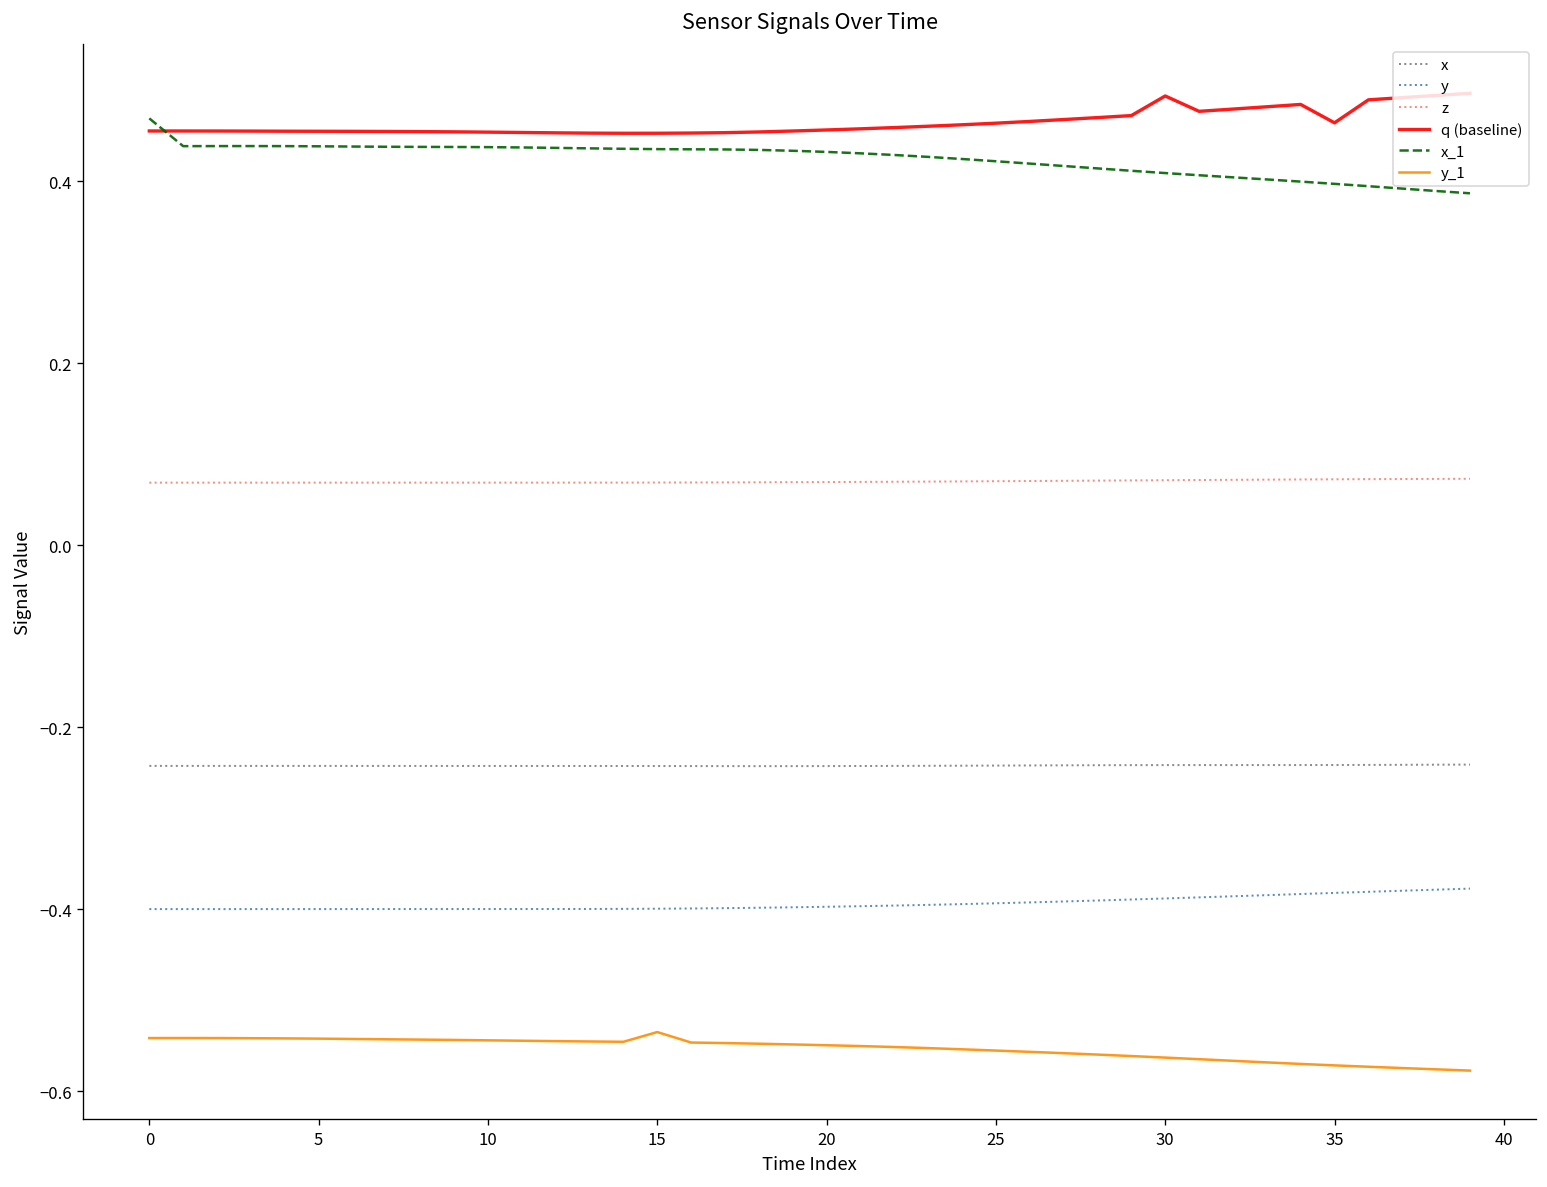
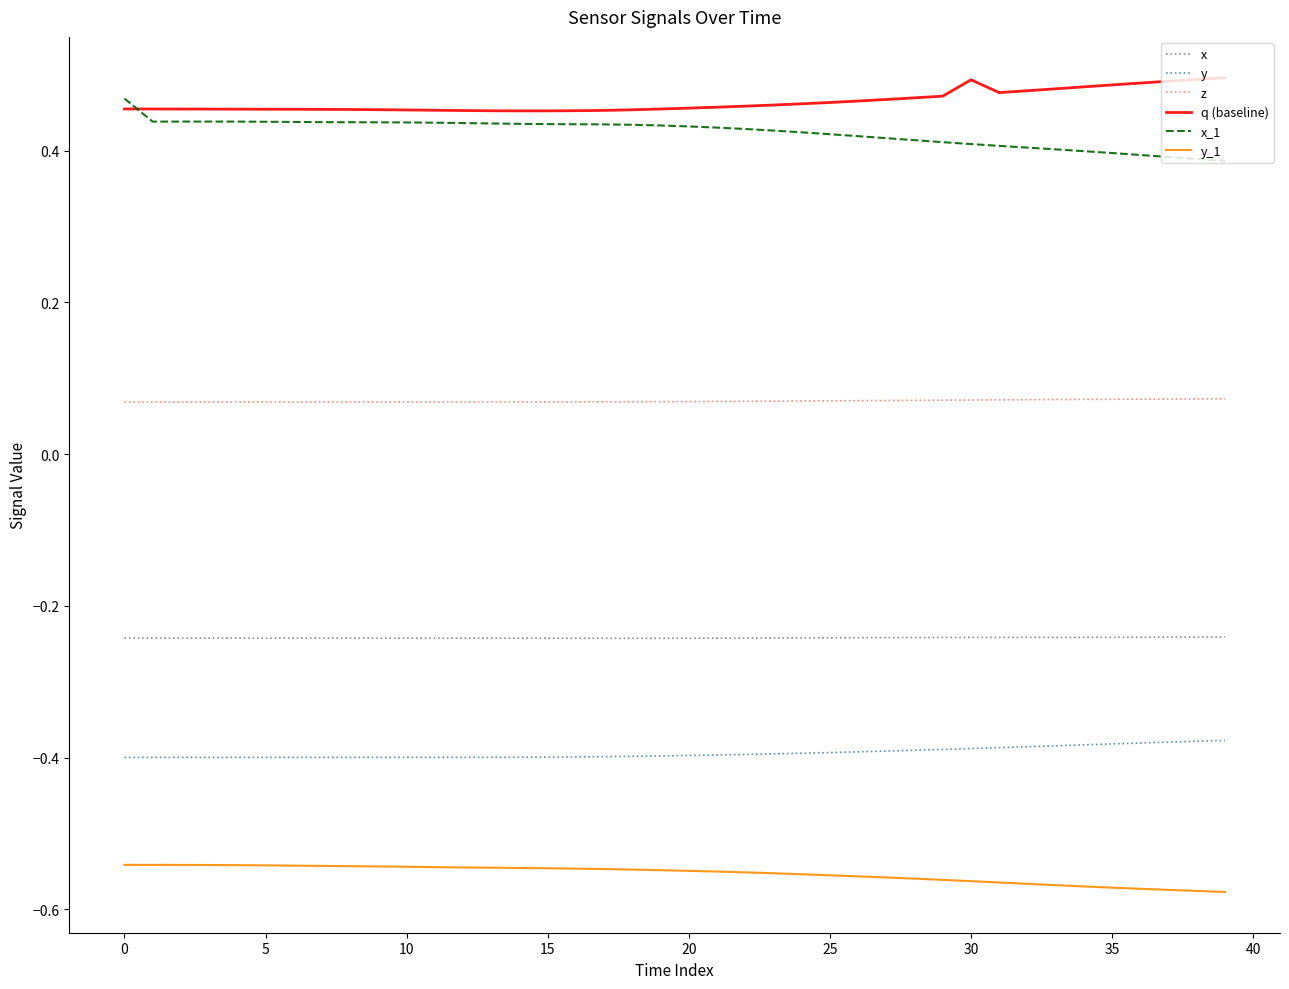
y_1, 15: -0.53 -> -0.55
q (baseline), 35: 0.46 -> 0.49
